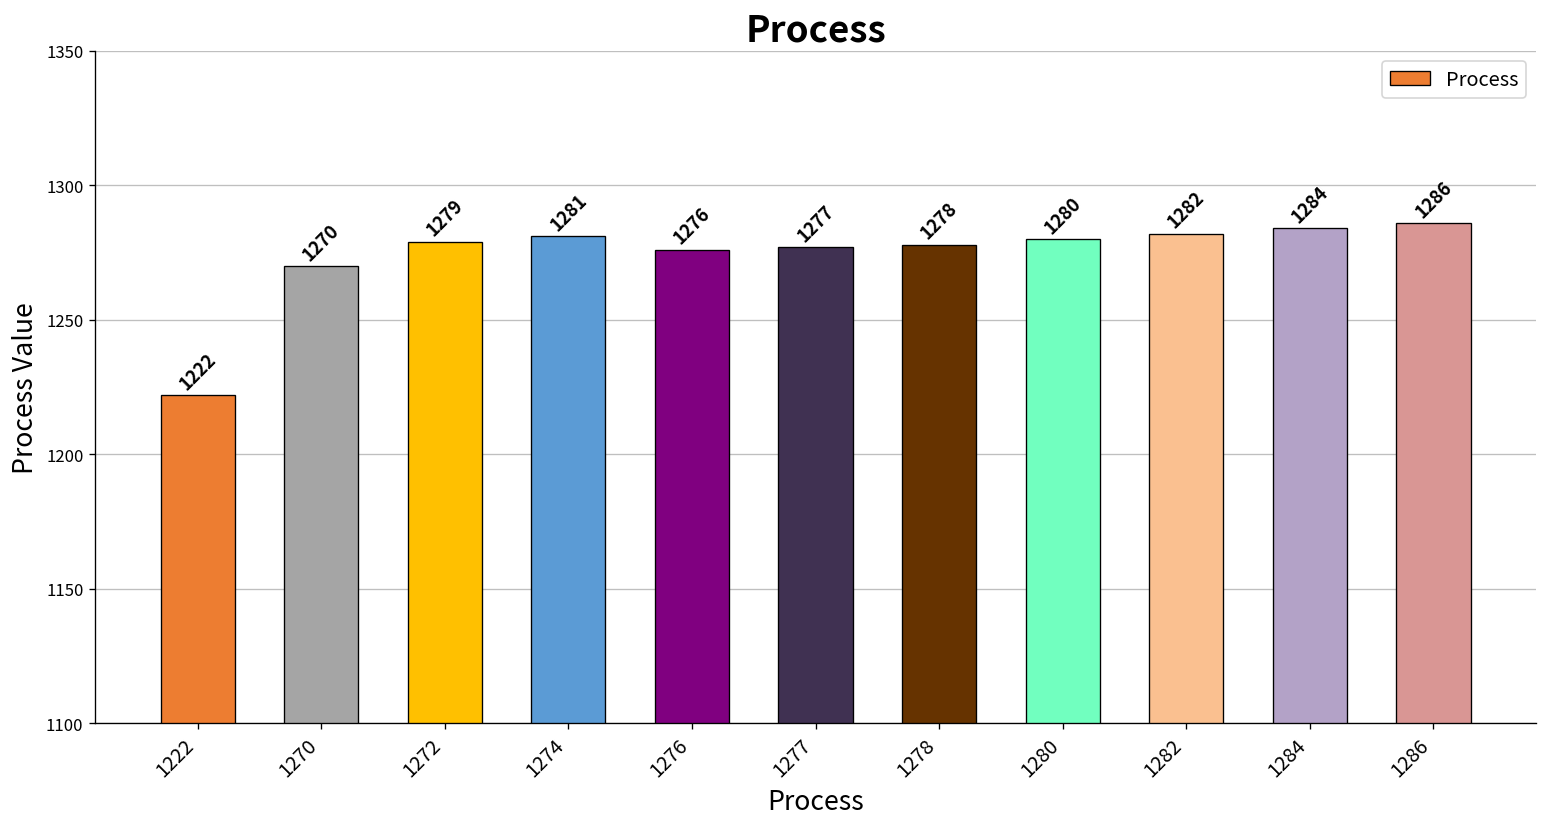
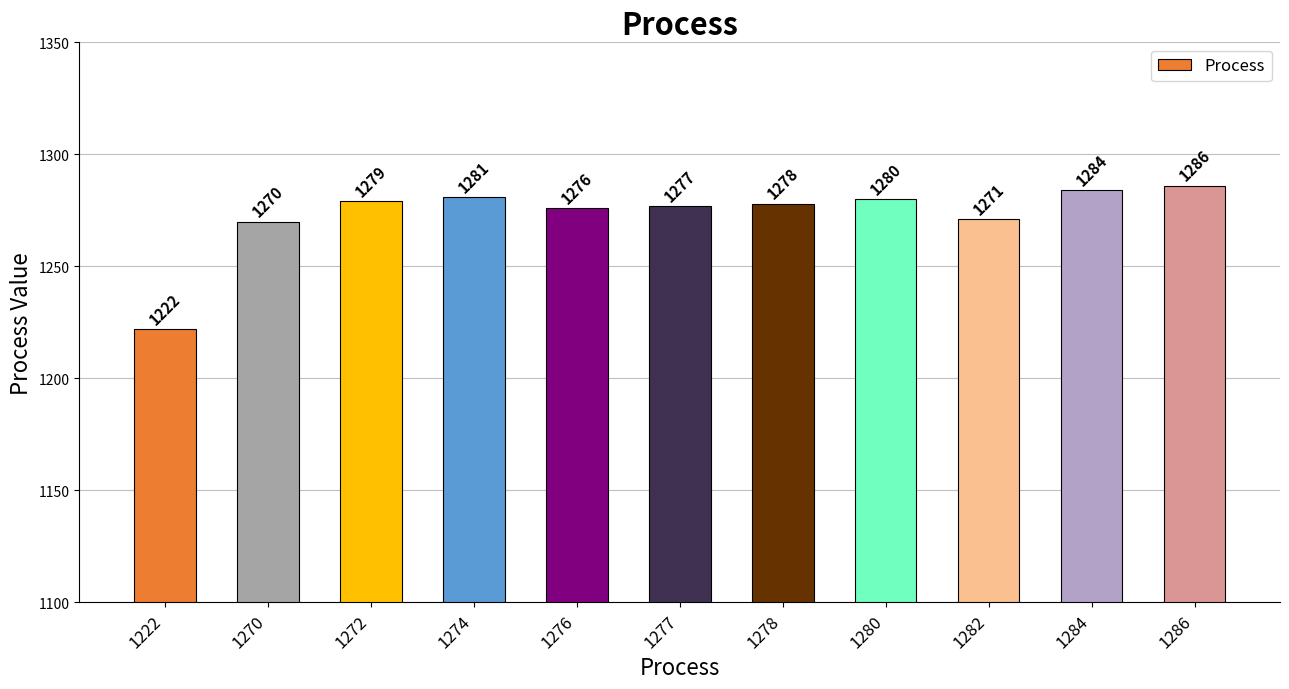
1282: 1282 -> 1271
